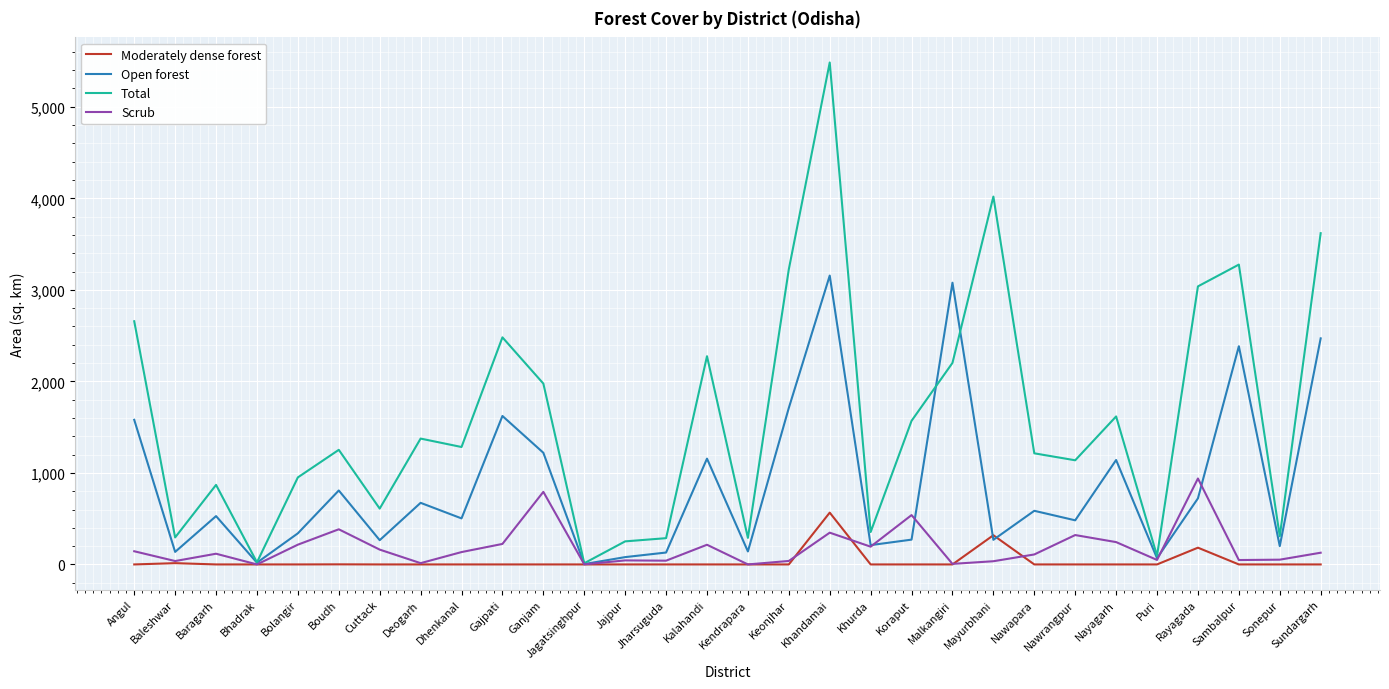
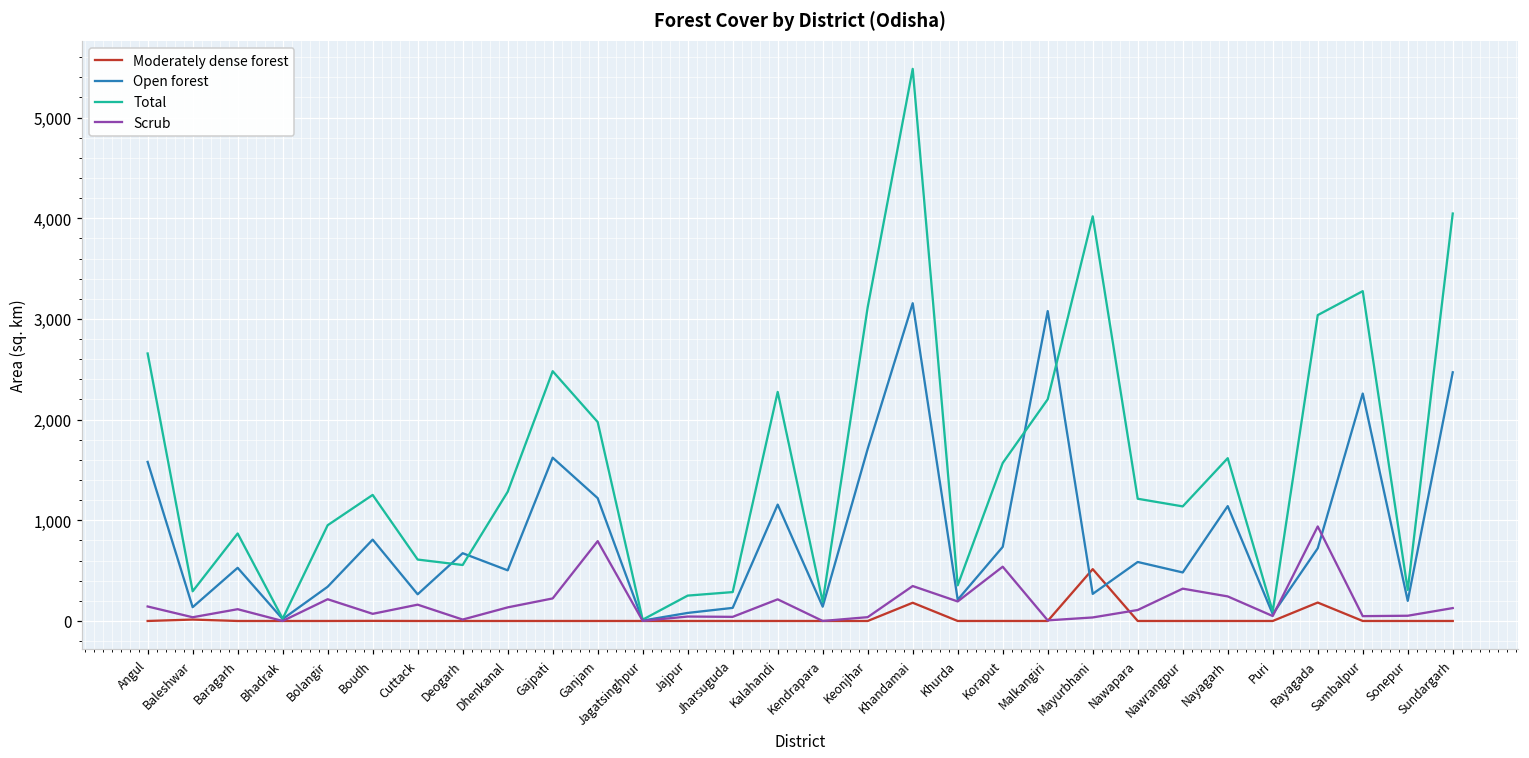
Scrub, Boudh: 400 -> 100
Total, Deogarh: 1,400 -> 600
Total, Kendrapara: 300 -> 200
Total, Keonjhar: 3,200 -> 3,100
Moderately dense forest, Khandamai: 600 -> 200
Open forest, Koraput: 300 -> 700
Moderately dense forest, Mayurbhani: 300 -> 500
Open forest, Sambalpur: 2,400 -> 2,300
Total, Sundargarh: 3,600 -> 4,000
